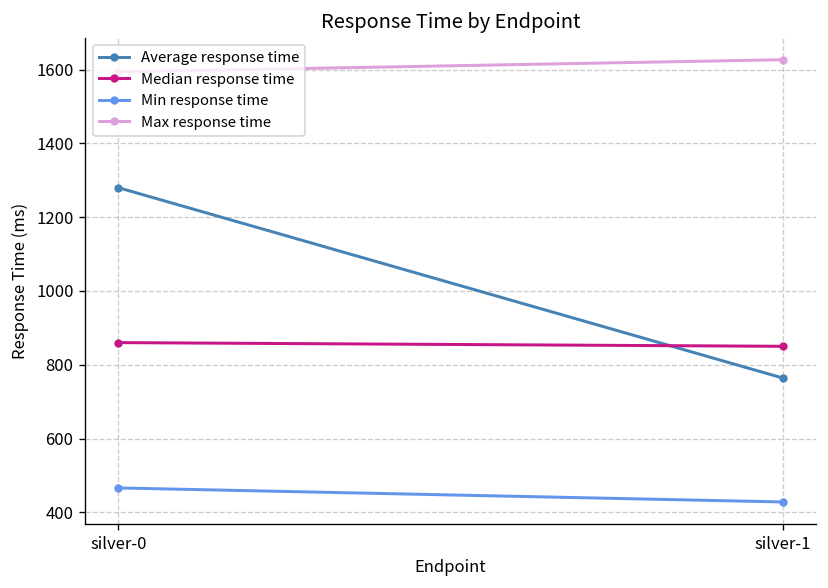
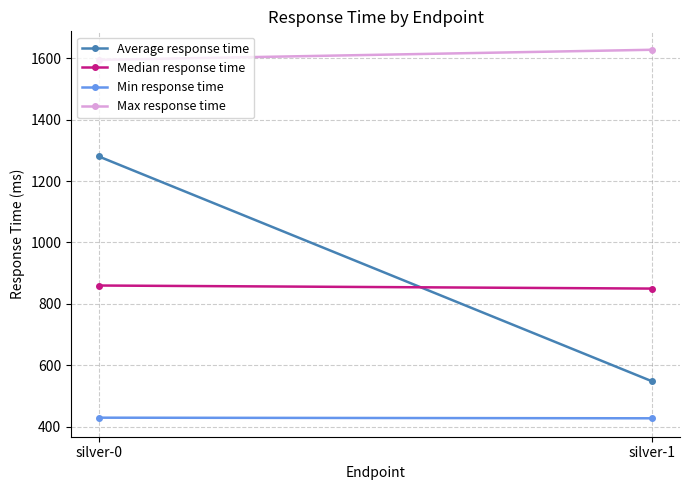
Min response time, silver-0: 470 -> 430
Average response time, silver-1: 760 -> 550
